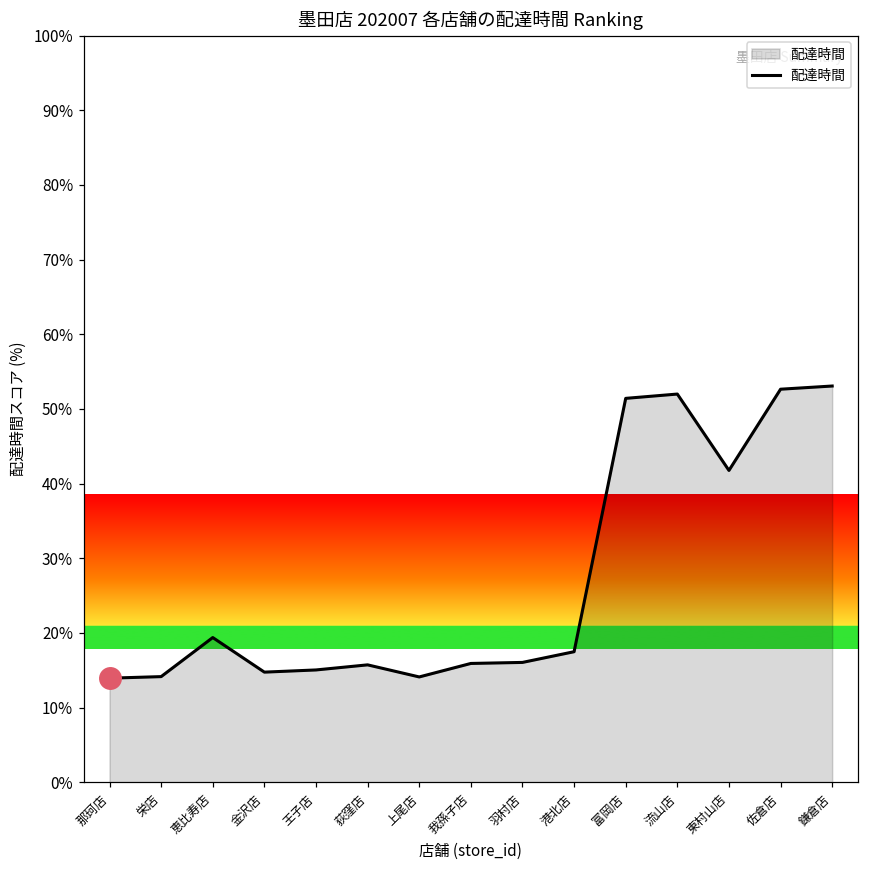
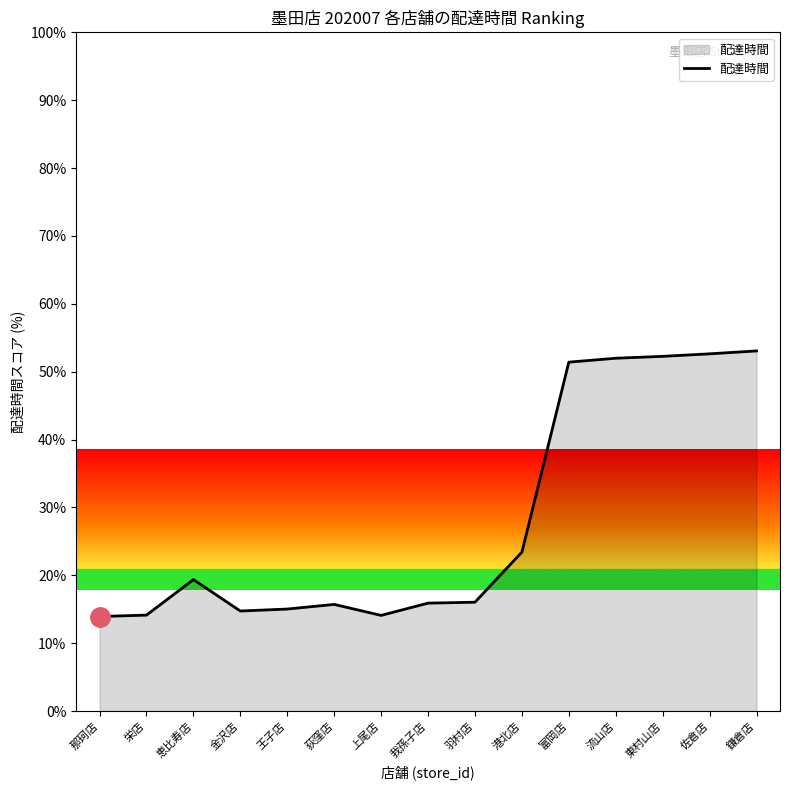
配達時間, 港北店: 17% -> 23%
配達時間, 東村山店: 42% -> 52%
